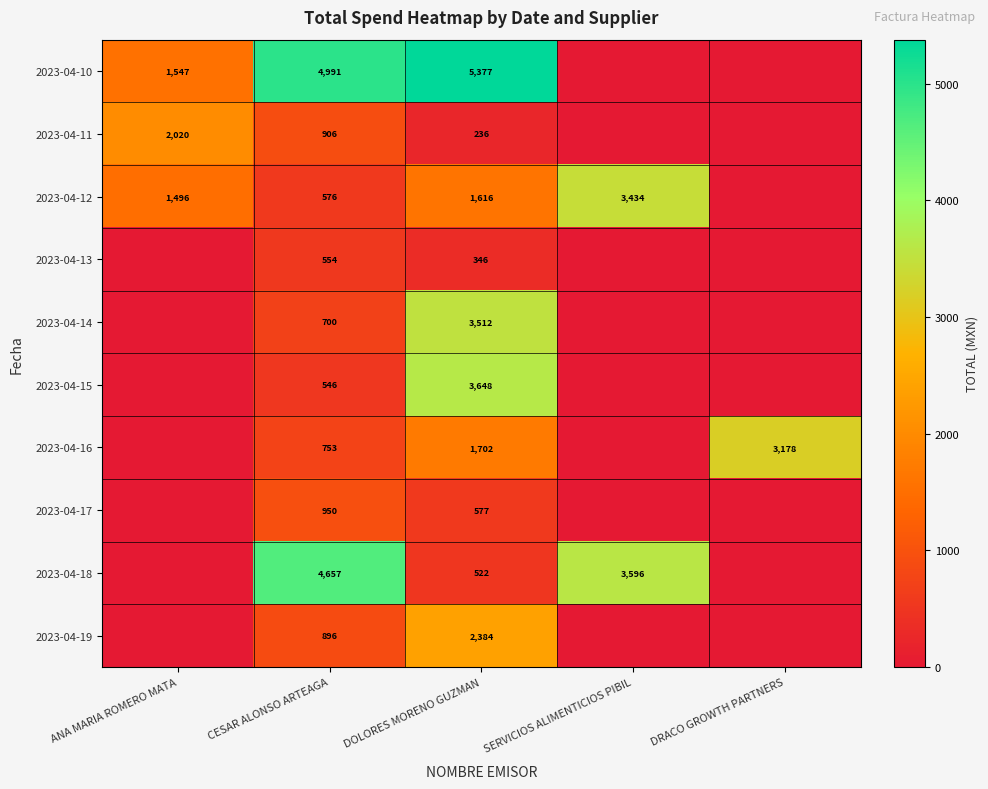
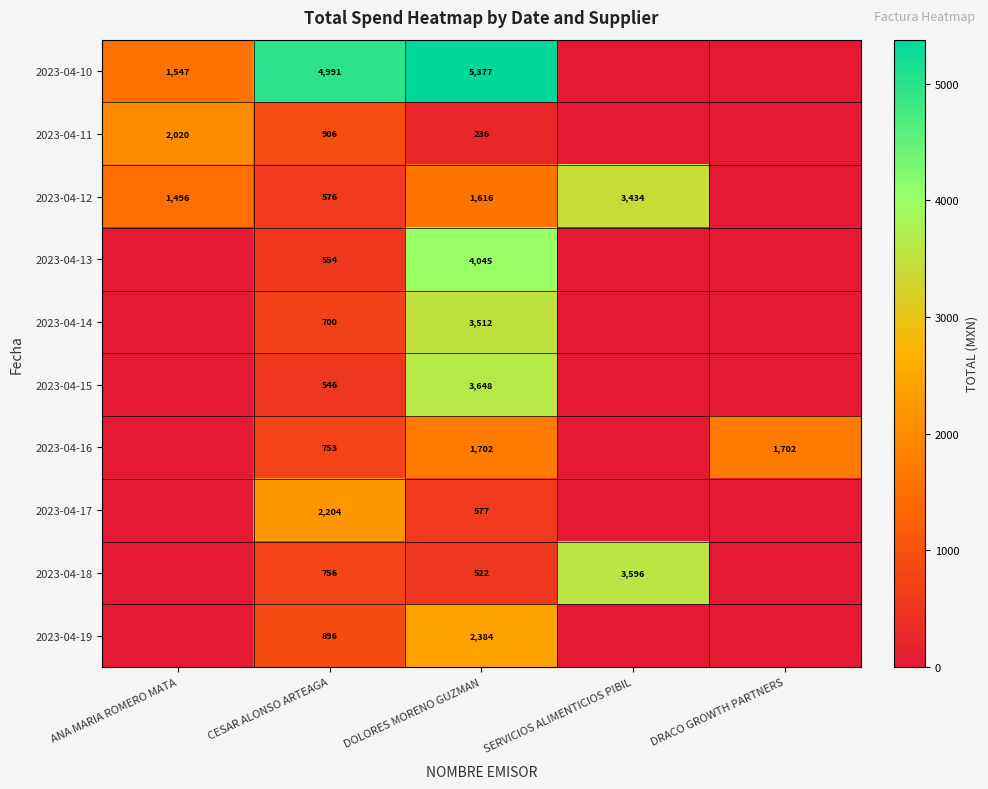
2023-04-13, DOLORES MORENO GUZMAN: 346 -> 4,045
2023-04-16, DRACO GROWTH PARTNERS: 3,178 -> 1,702
2023-04-17, CESAR ALONSO ARTEAGA: 950 -> 2,204
2023-04-18, CESAR ALONSO ARTEAGA: 4,657 -> 756
